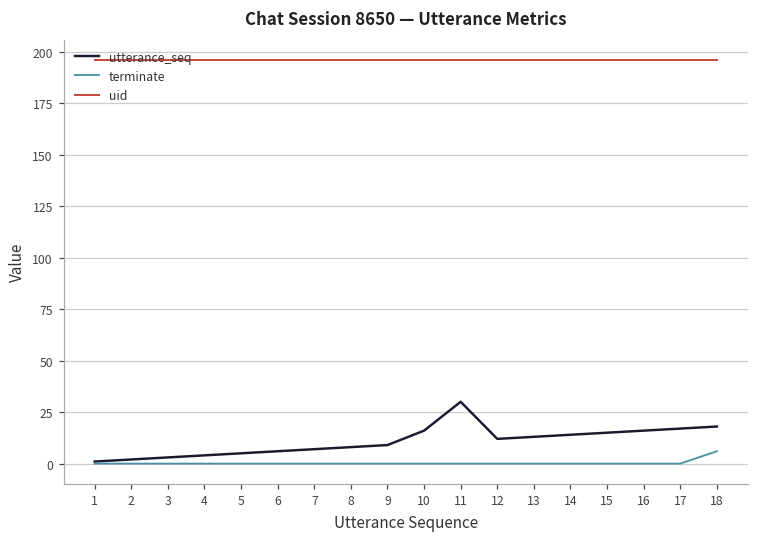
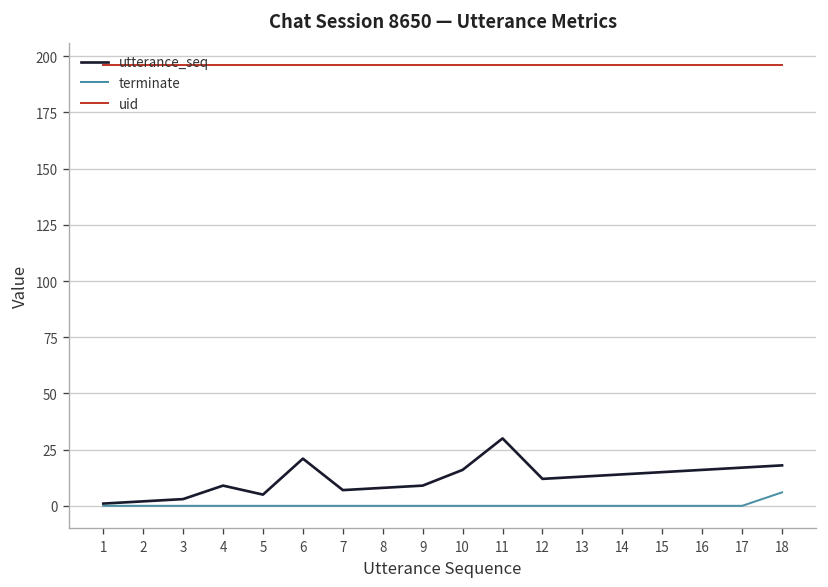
utterance_seq, 4: 4 -> 9
utterance_seq, 6: 6 -> 21
